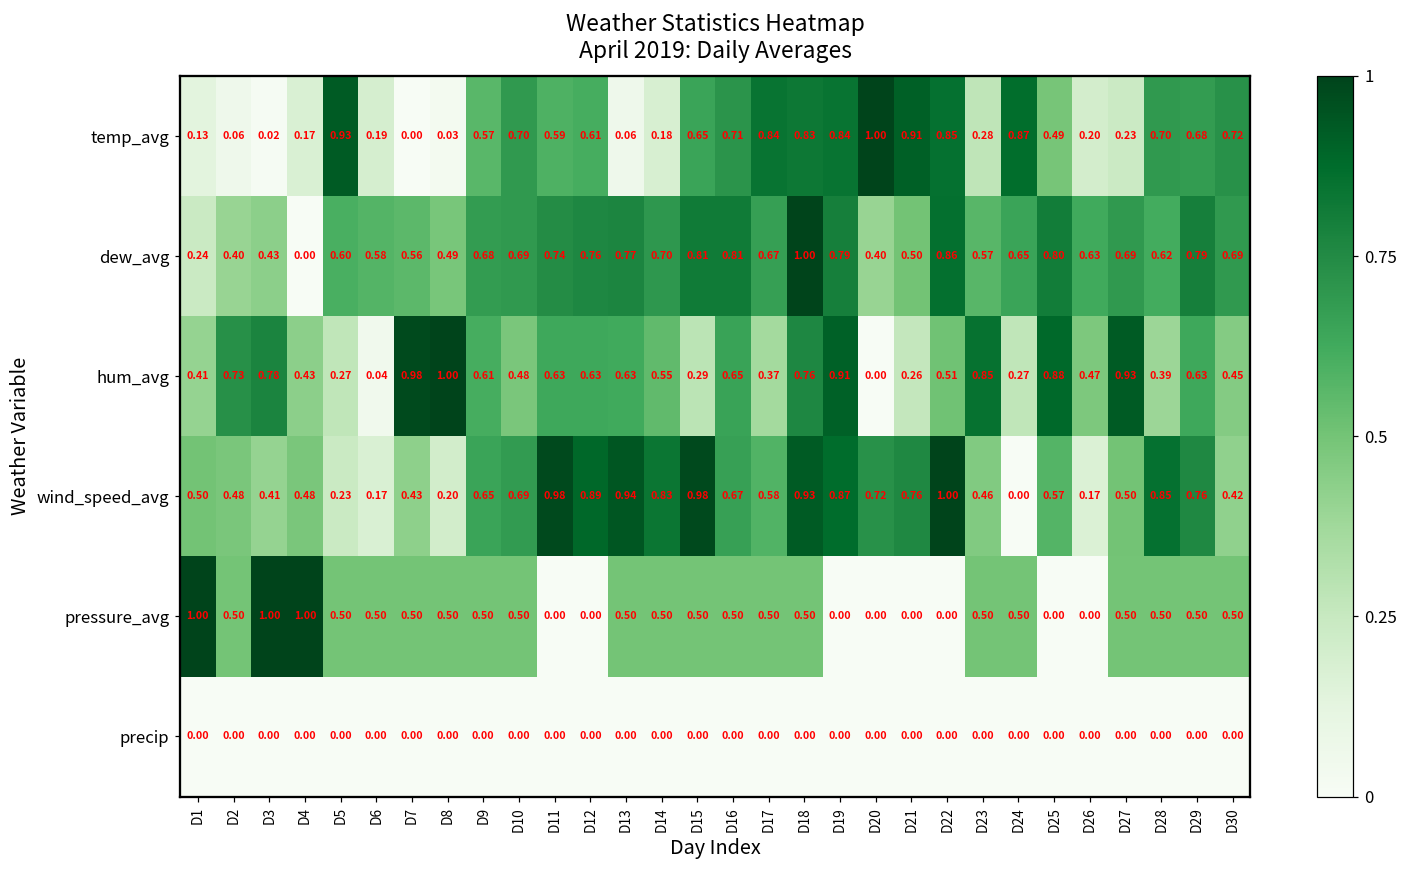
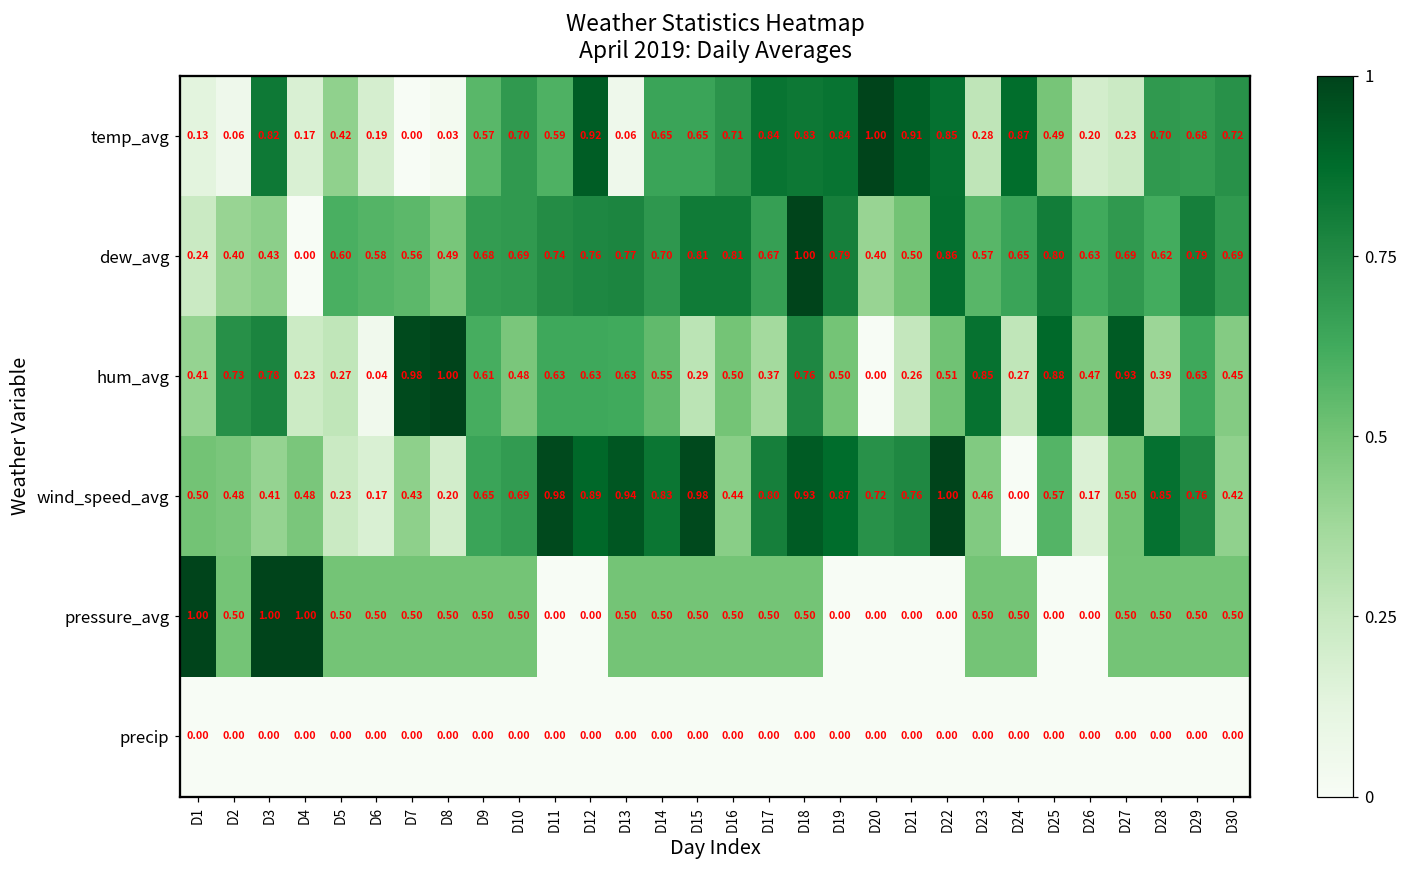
temp_avg, D3: 0.02 -> 0.82
temp_avg, D5: 0.93 -> 0.42
temp_avg, D12: 0.61 -> 0.92
temp_avg, D14: 0.18 -> 0.65
hum_avg, D4: 0.43 -> 0.23
hum_avg, D16: 0.65 -> 0.50
hum_avg, D19: 0.91 -> 0.50
wind_speed_avg, D16: 0.67 -> 0.44
wind_speed_avg, D17: 0.58 -> 0.80
